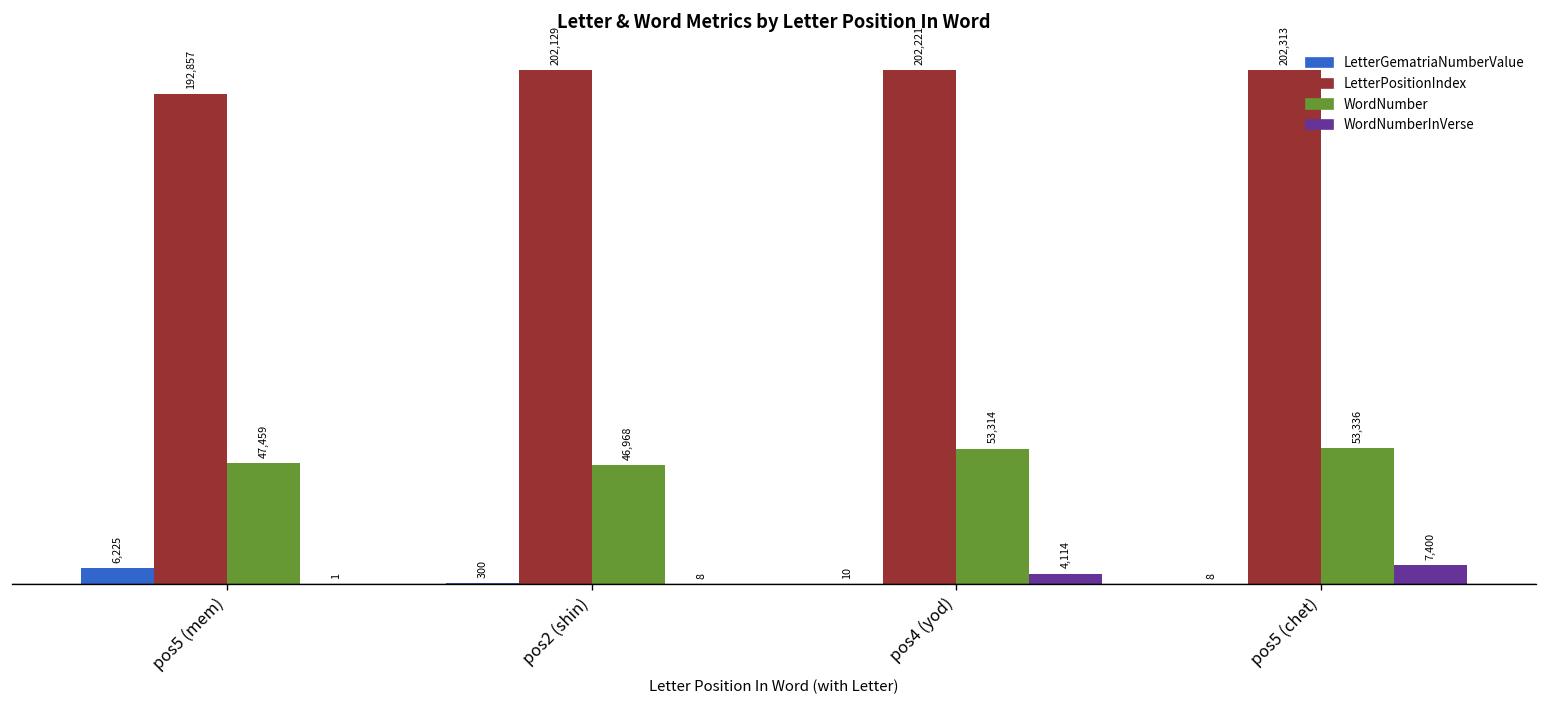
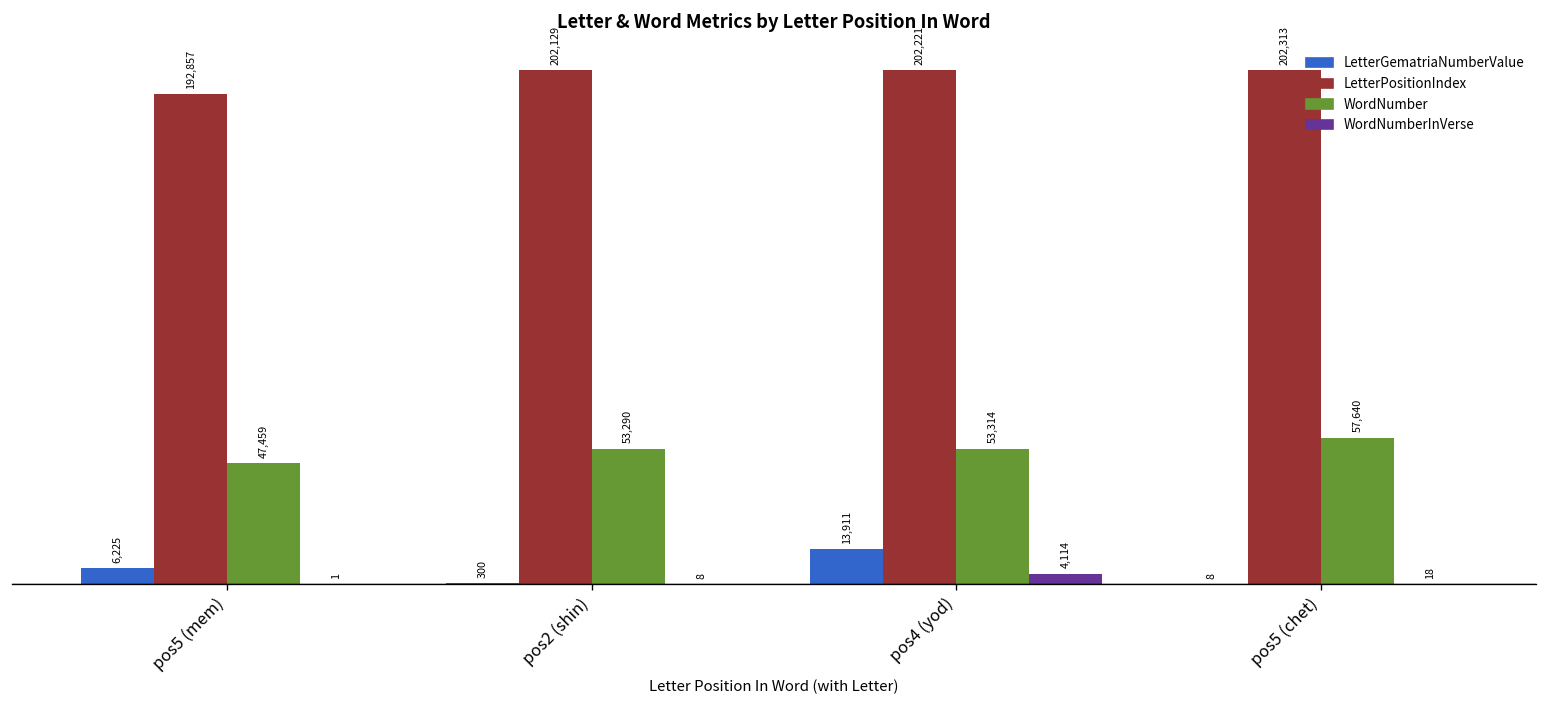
WordNumber, pos2 (shin): 46,968 -> 53,290
LetterGematriaNumberValue, pos4 (yod): 10 -> 13,911
WordNumber, pos5 (chet): 53,336 -> 57,640
WordNumberInVerse, pos5 (chet): 7,400 -> 18
